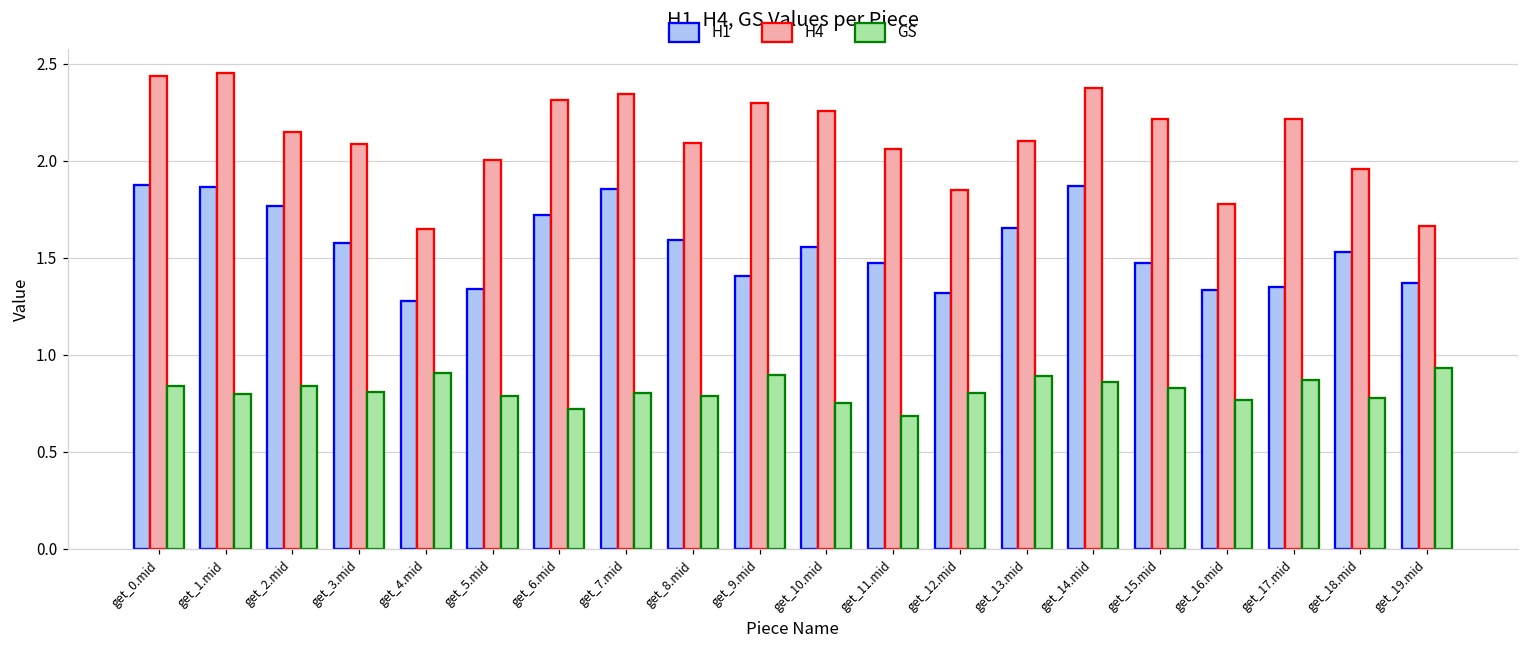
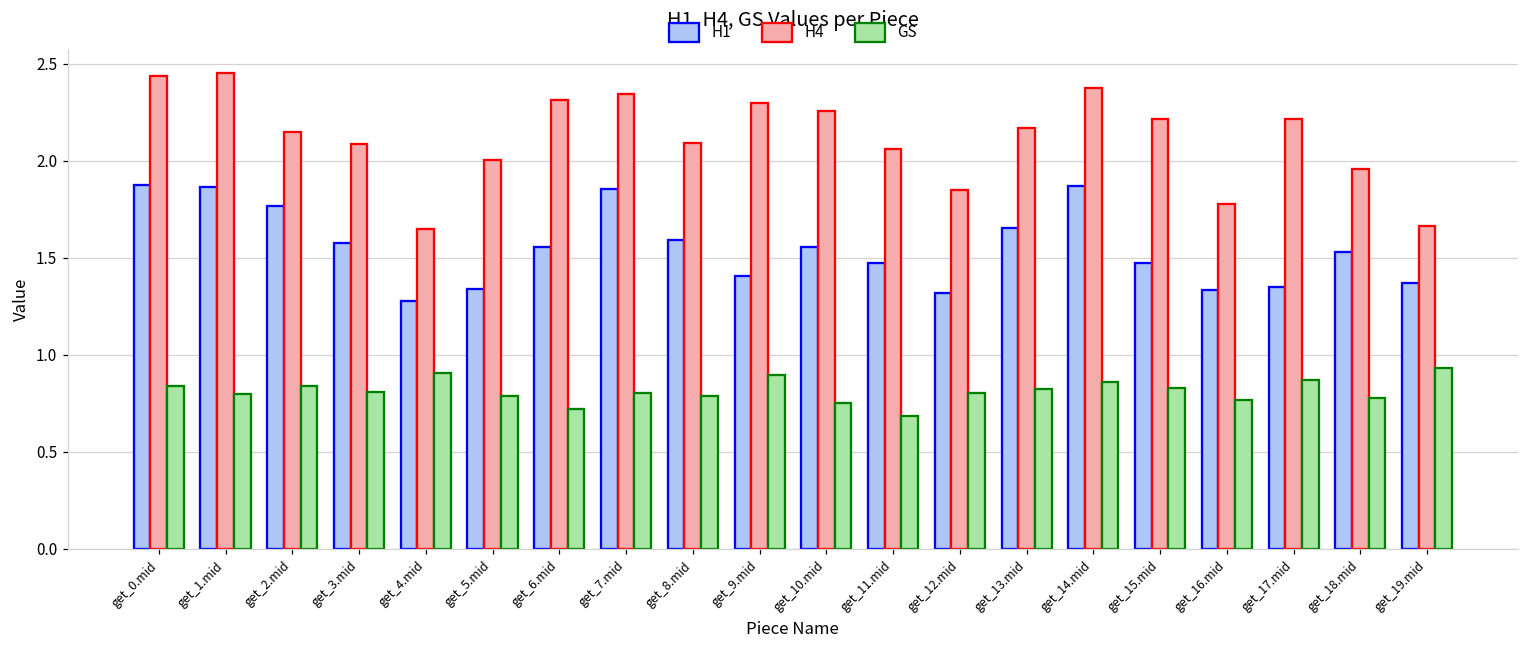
H1, get_6.mid: 1.72 -> 1.56
H4, get_13.mid: 2.10 -> 2.17
GS, get_13.mid: 0.89 -> 0.82
